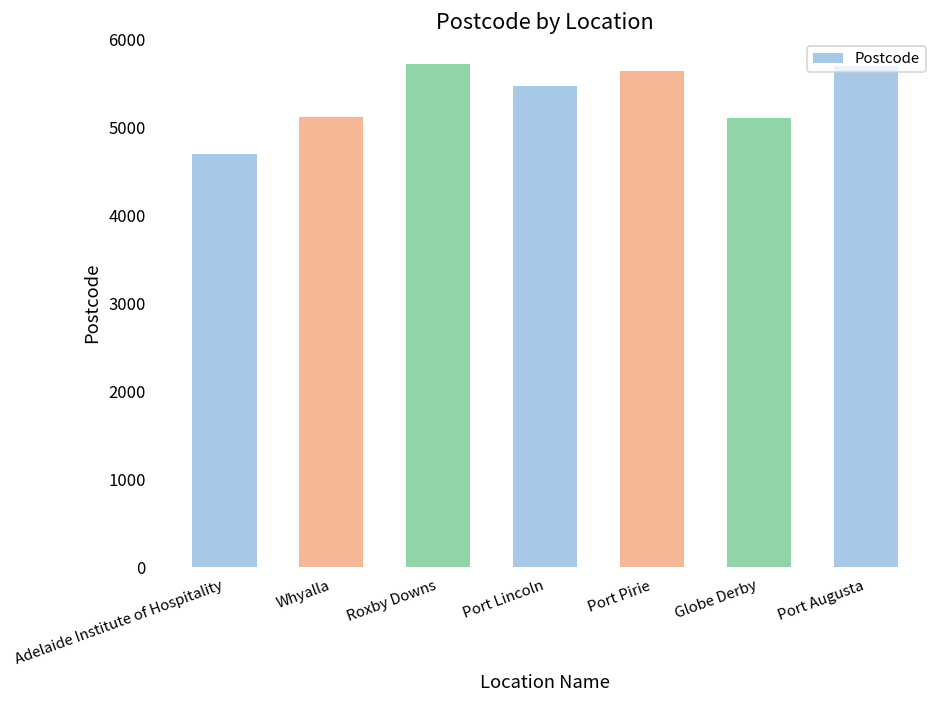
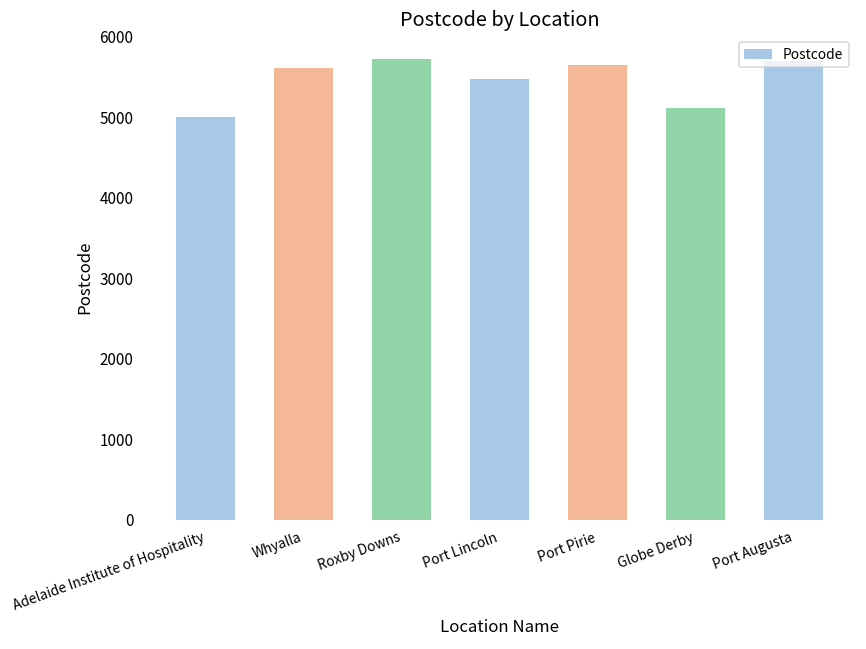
Adelaide Institute of Hospitality: 4700 -> 5000
Whyalla: 5100 -> 5600
